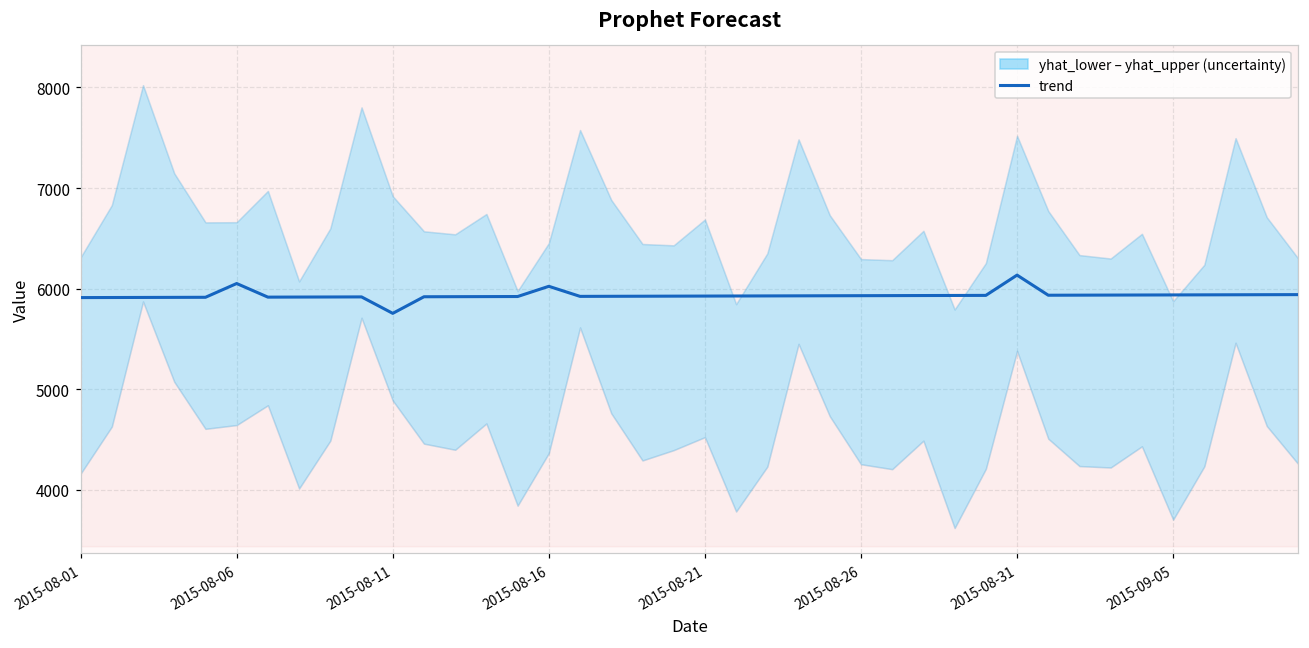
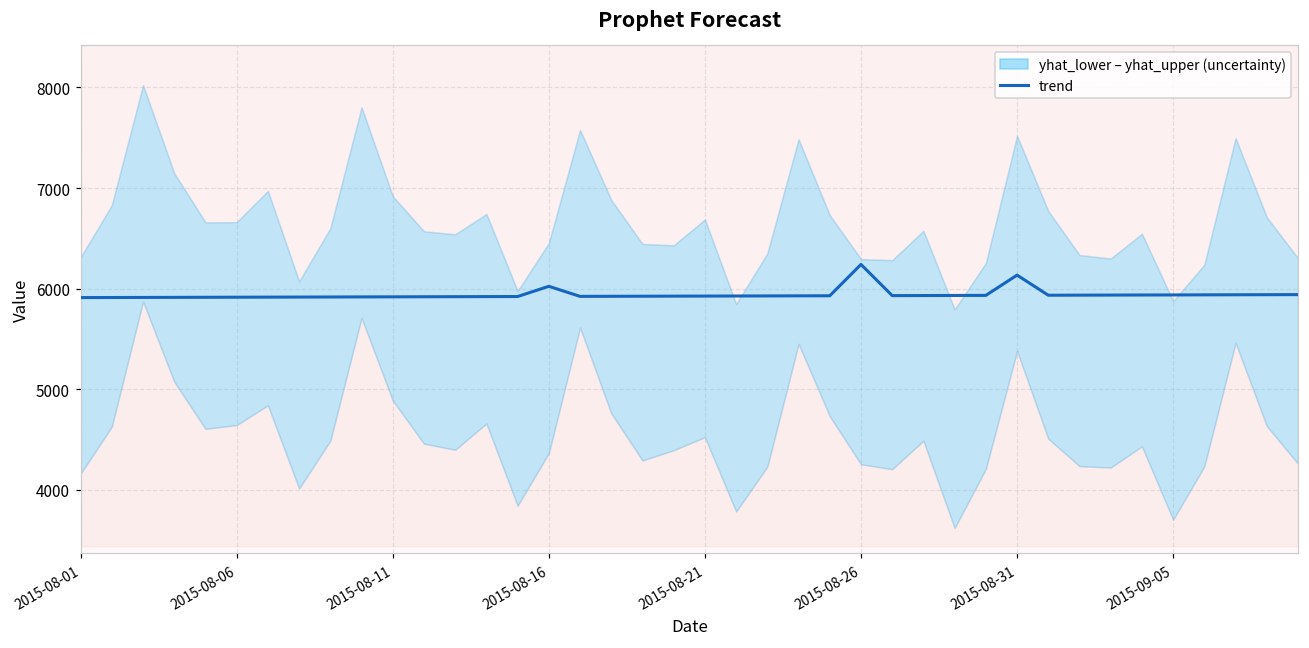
trend, 2015-08-06: 6100 -> 5900
trend, 2015-08-11: 5800 -> 5900
trend, 2015-08-26: 5900 -> 6200
